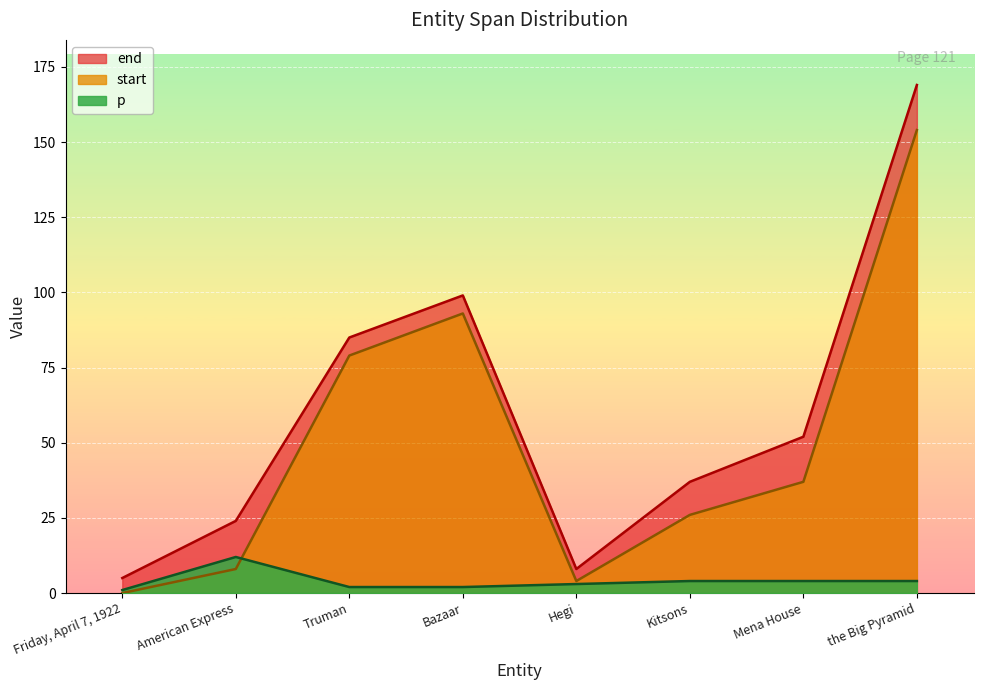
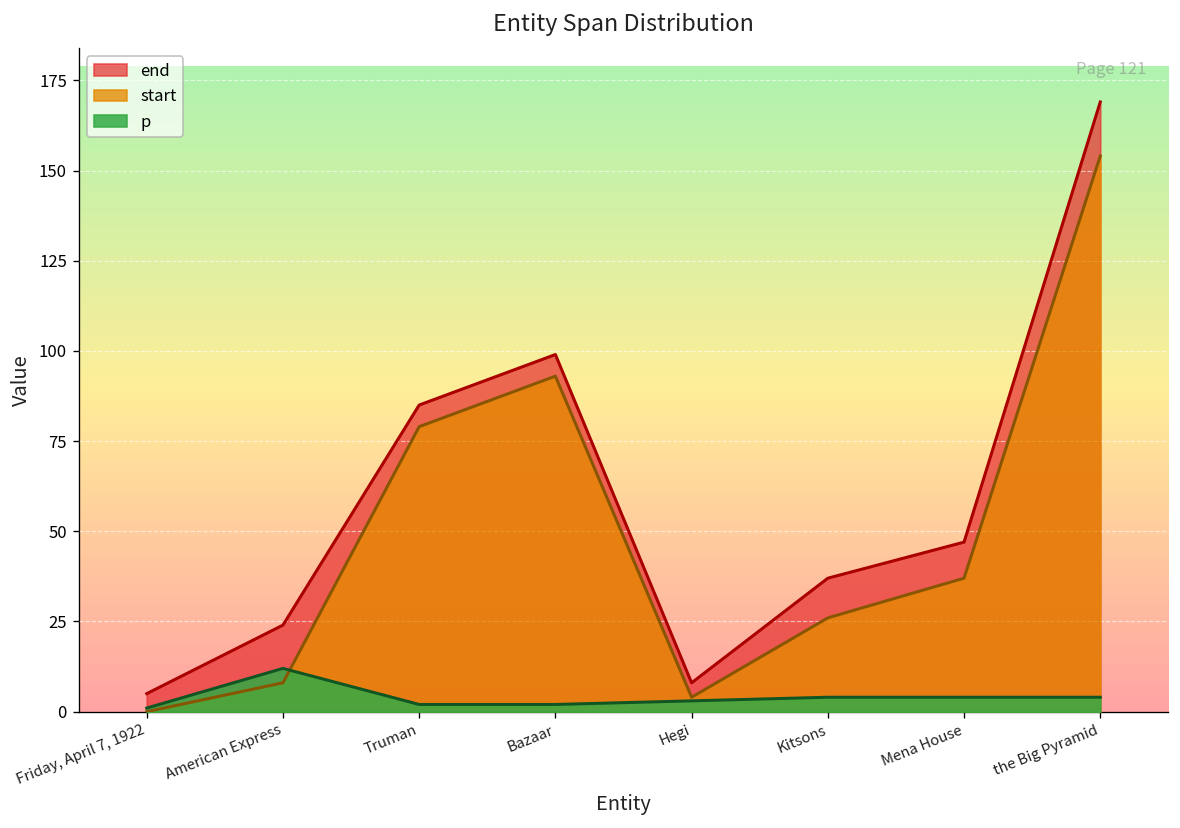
end, Mena House: 52 -> 47
